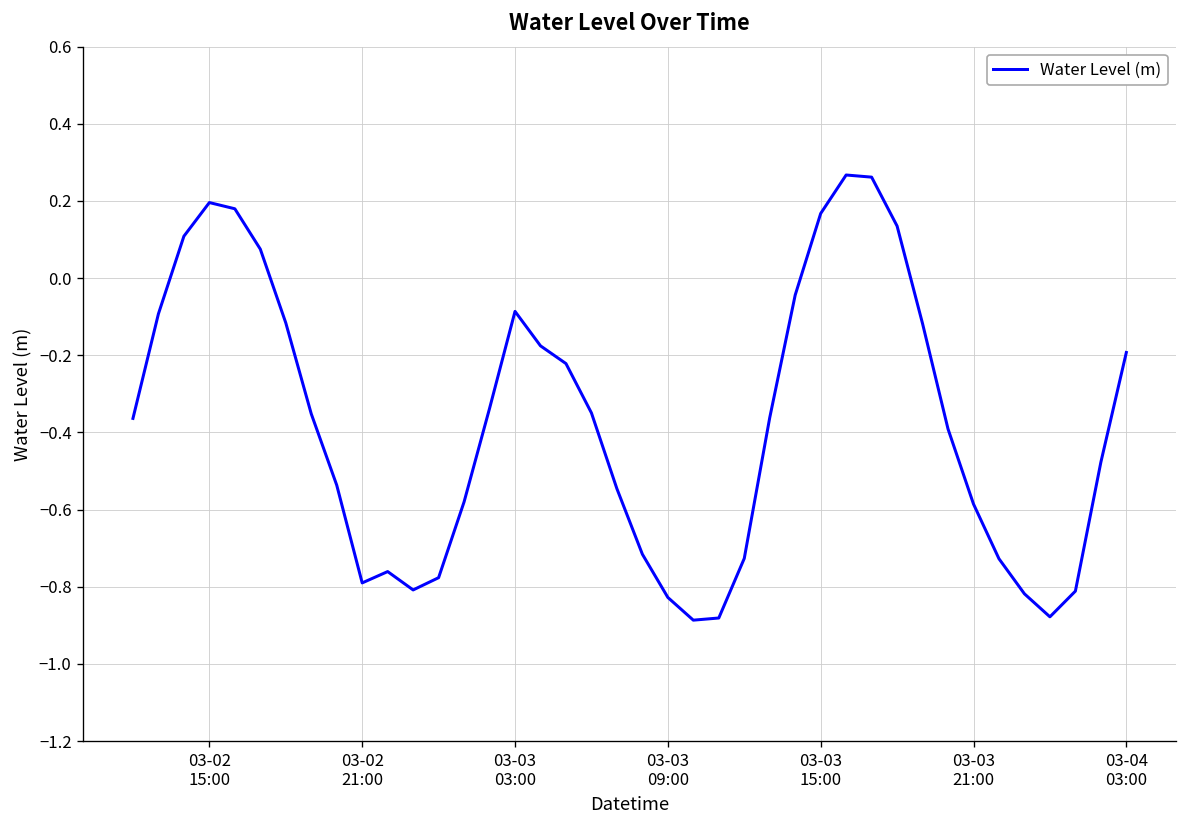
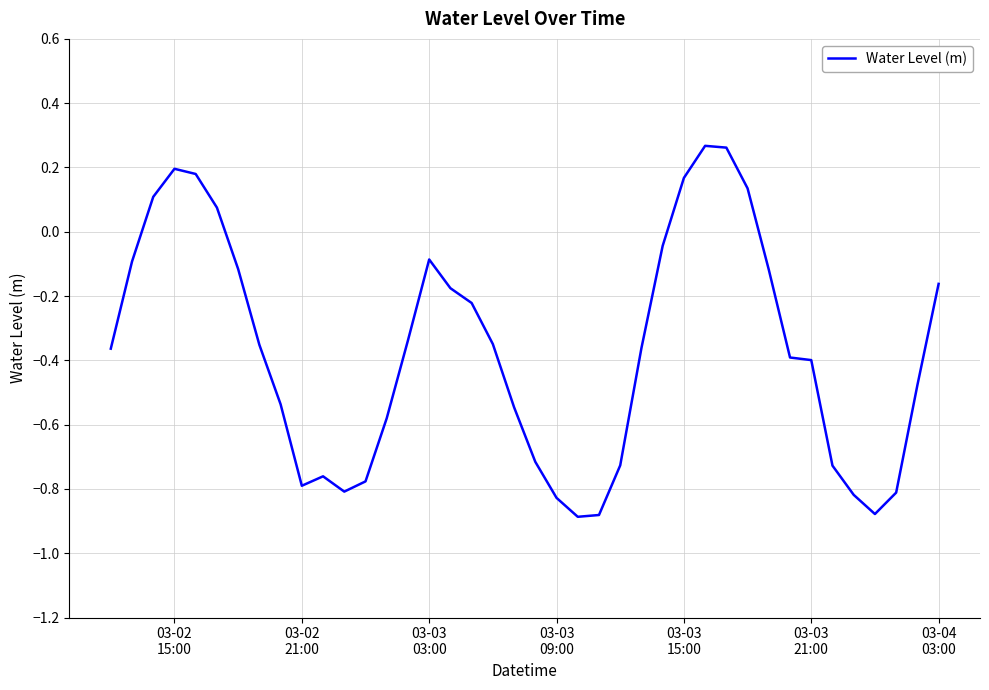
03-03 21:00: -0.59 -> -0.40
03-04 03:00: -0.19 -> -0.16
